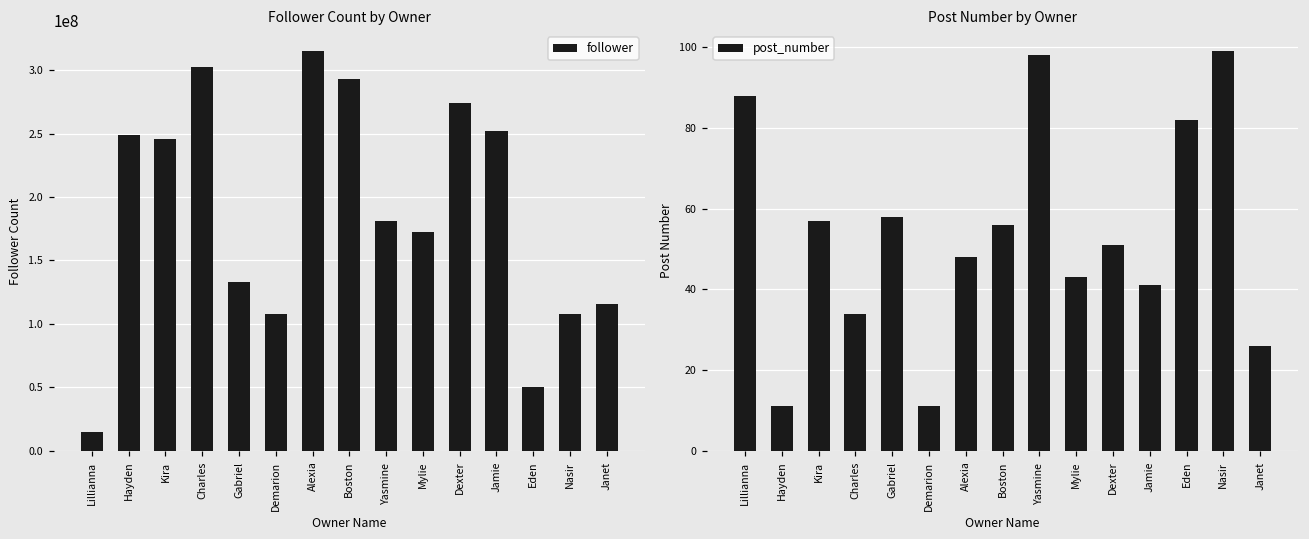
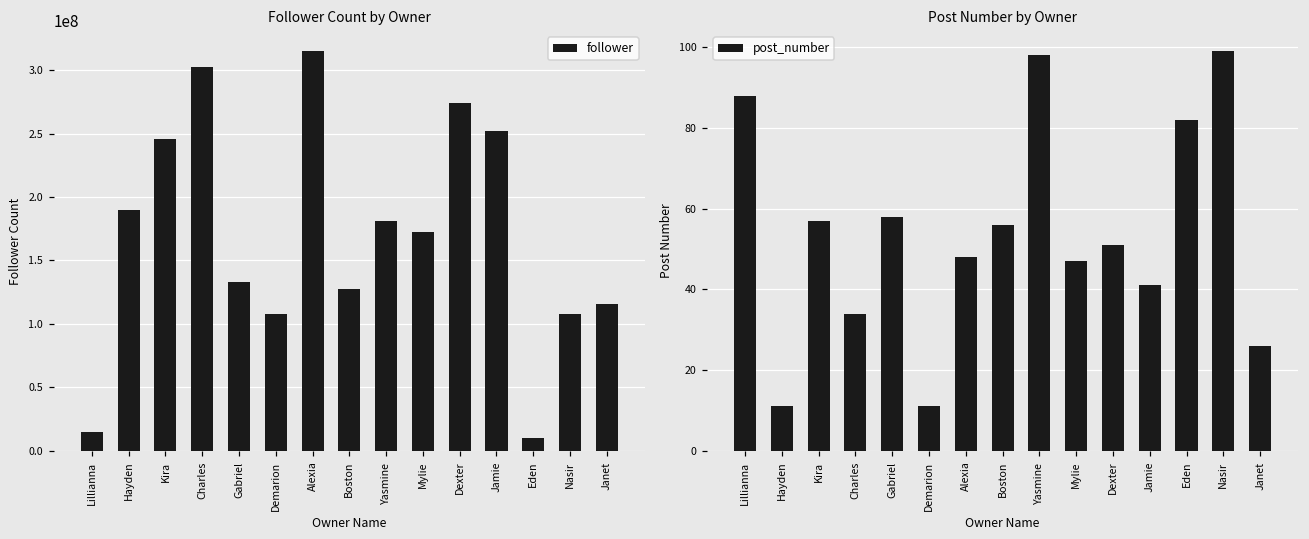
Follower Count by Owner, Hayden: 249000000 -> 190000000
Follower Count by Owner, Boston: 293000000 -> 127000000
Follower Count by Owner, Eden: 50000000 -> 10000000
Post Number by Owner, Mylie: 43 -> 47
